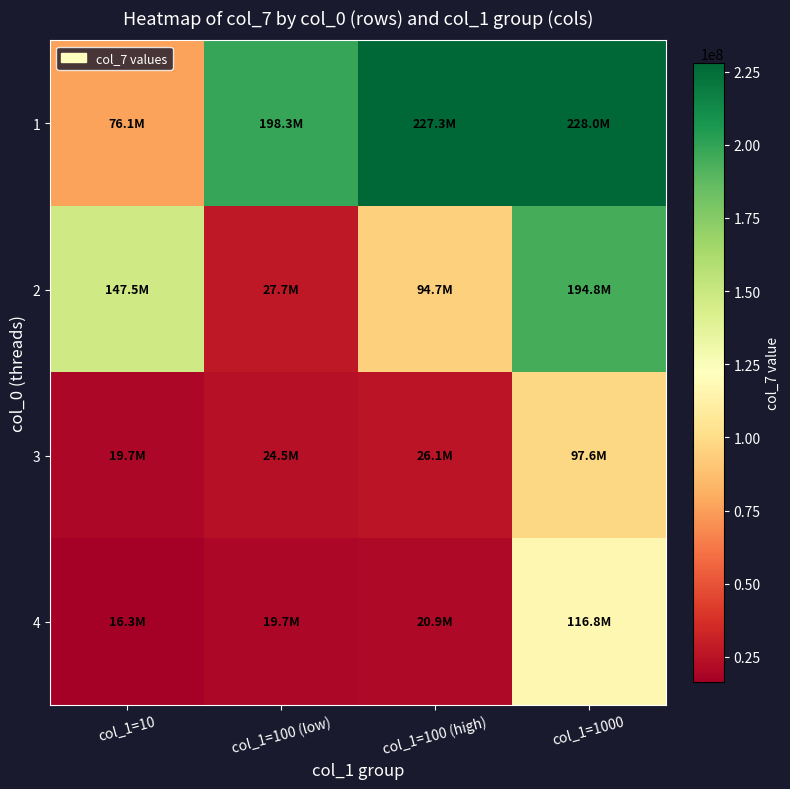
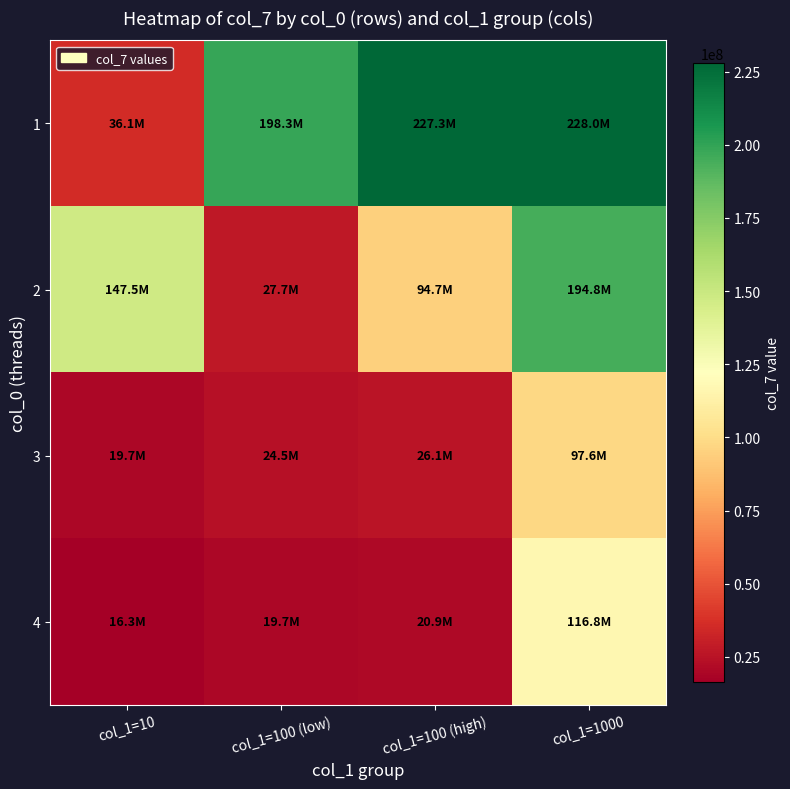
1, col_1=10: 76.1M -> 36.1M
